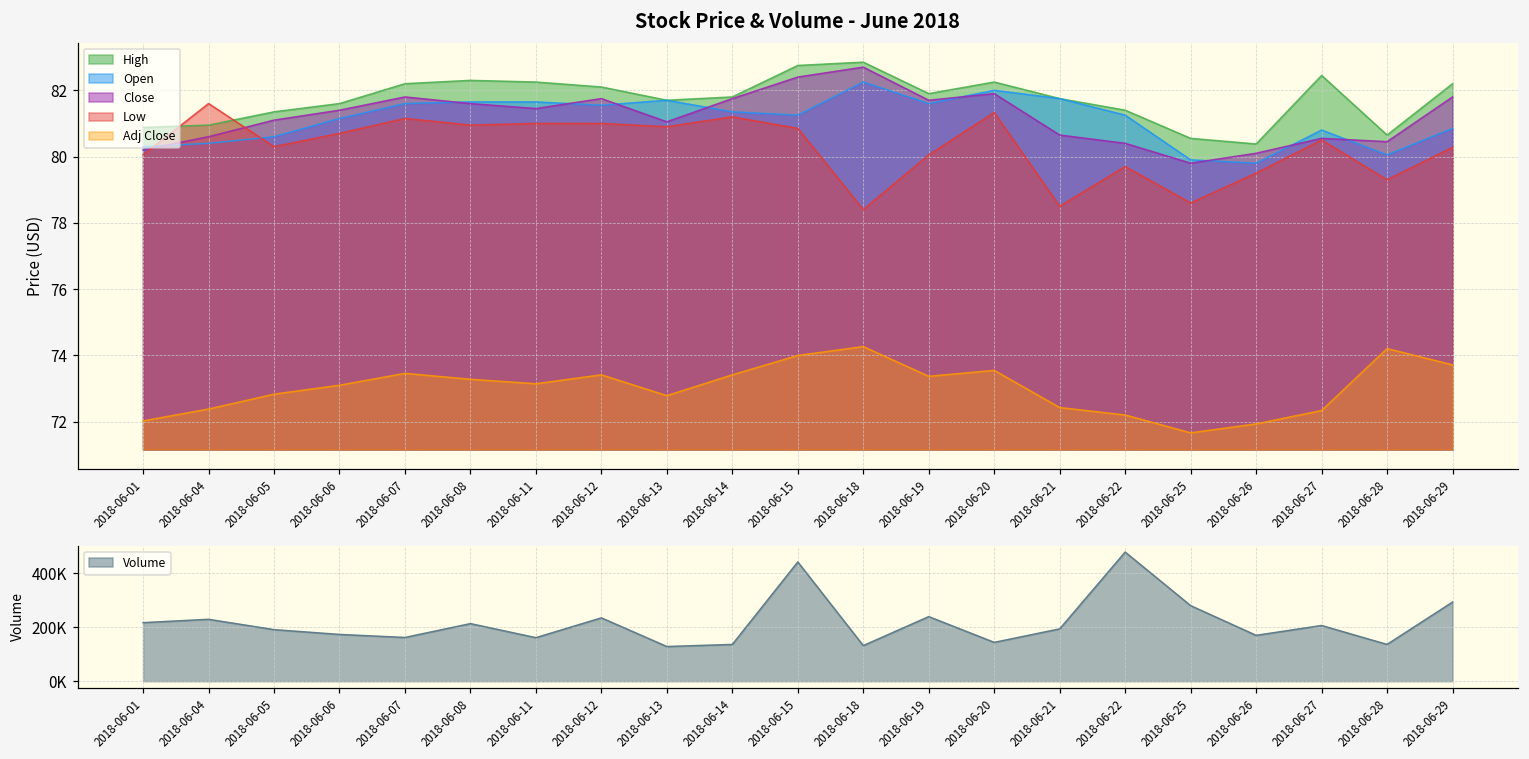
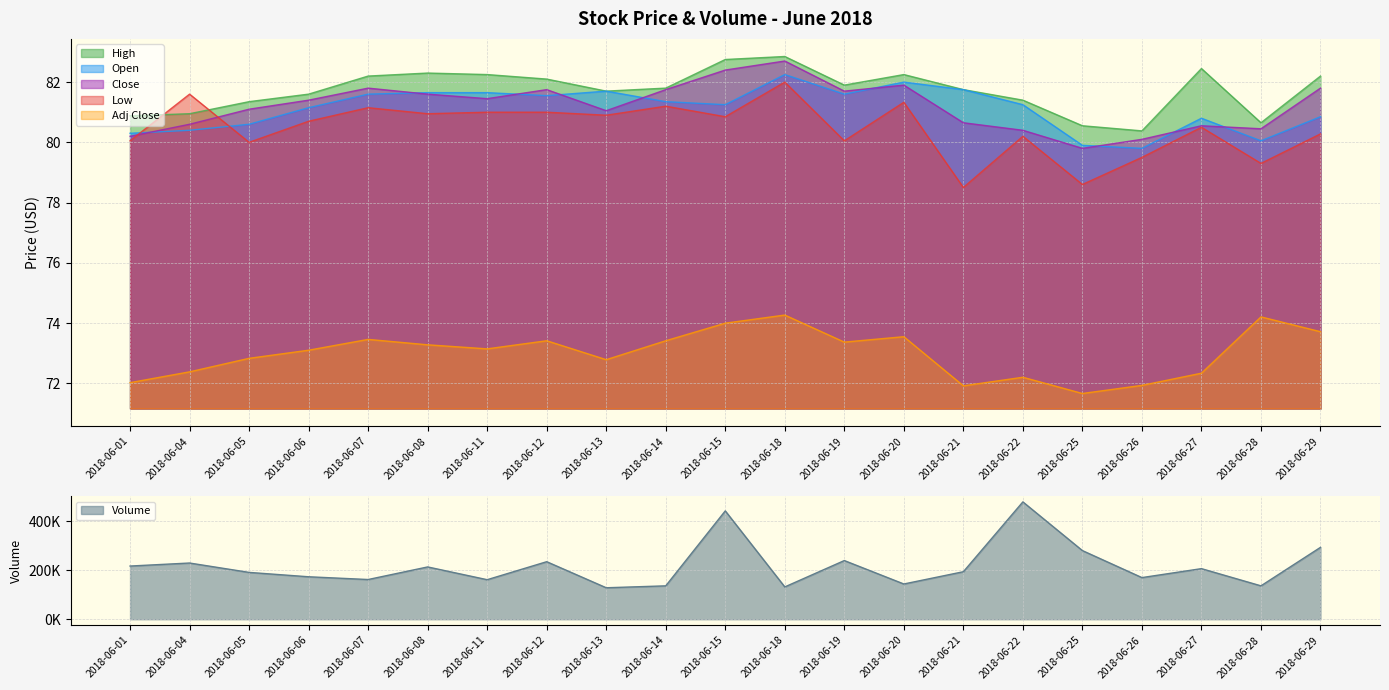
Stock Price & Volume - June 2018, Low, 2018-06-05: 80.3 -> 80.0
Stock Price & Volume - June 2018, Low, 2018-06-18: 78.4 -> 82.0
Stock Price & Volume - June 2018, Adj Close, 2018-06-21: 72.4 -> 71.9
Stock Price & Volume - June 2018, Low, 2018-06-22: 79.7 -> 80.2
